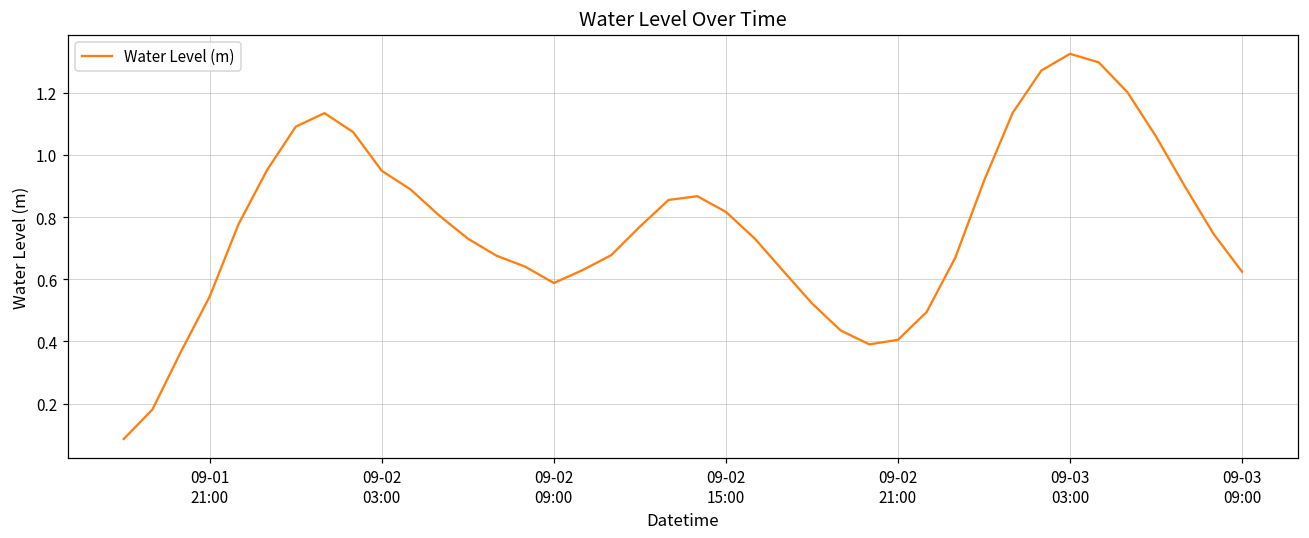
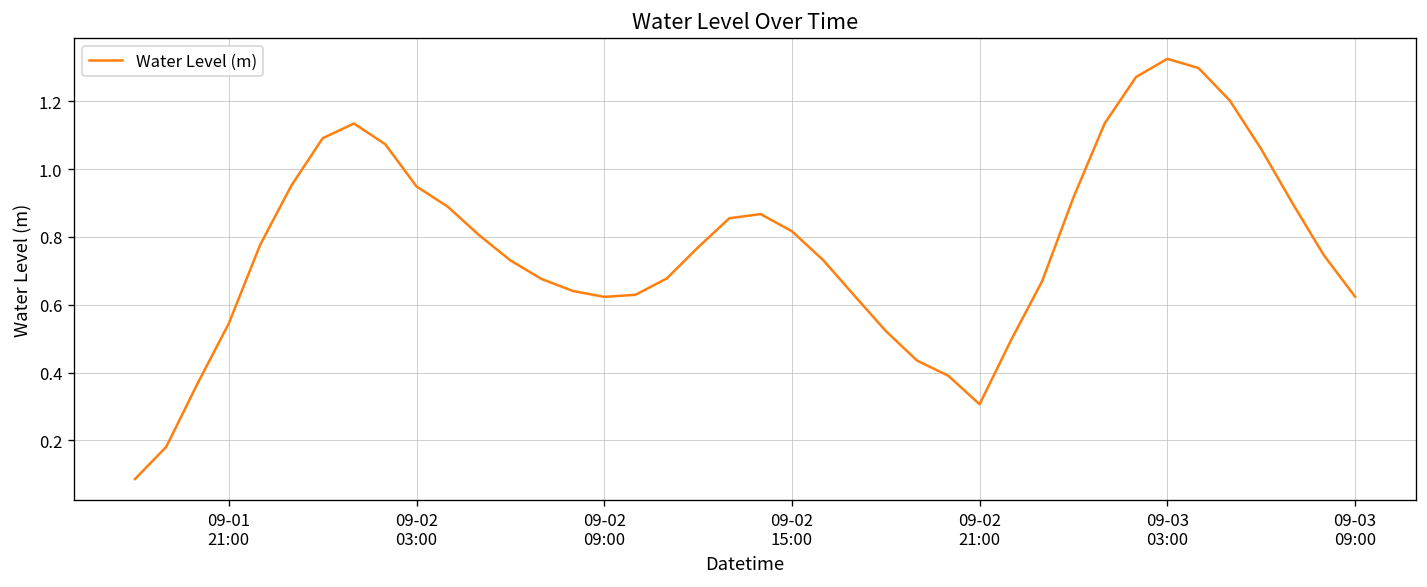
09-02 09:00: 0.59 -> 0.62
09-02 21:00: 0.41 -> 0.31
